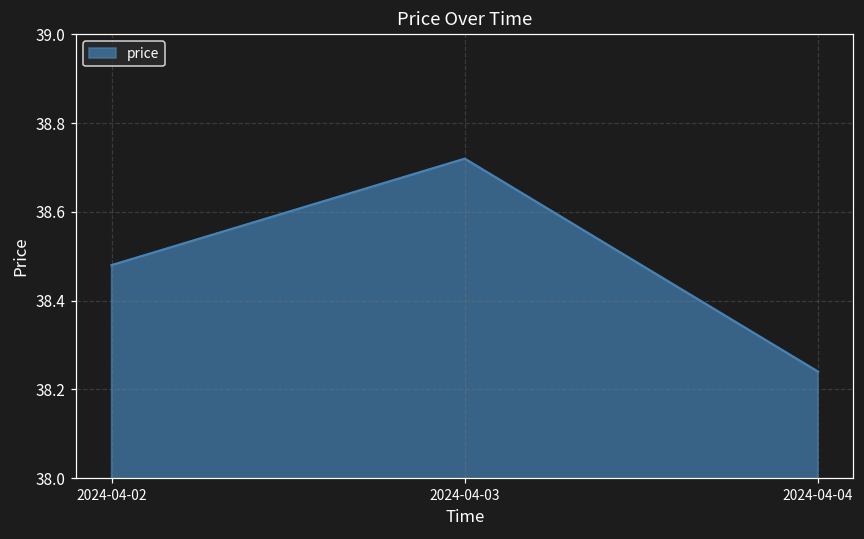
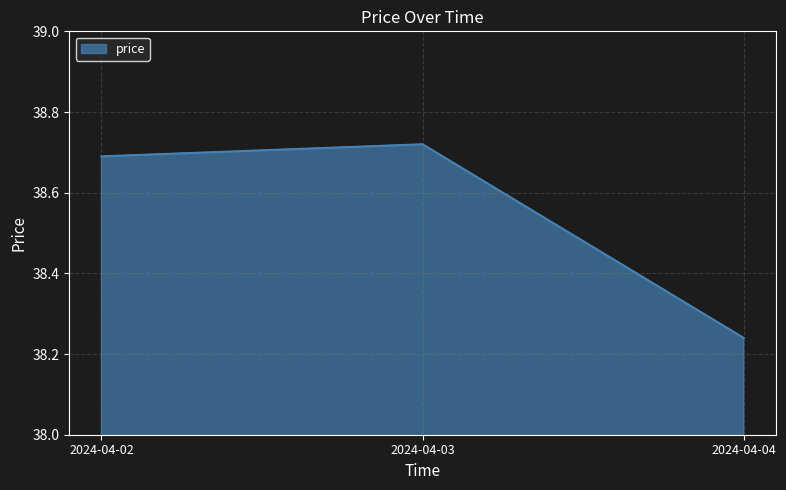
2024-04-02: 38.48 -> 38.69
